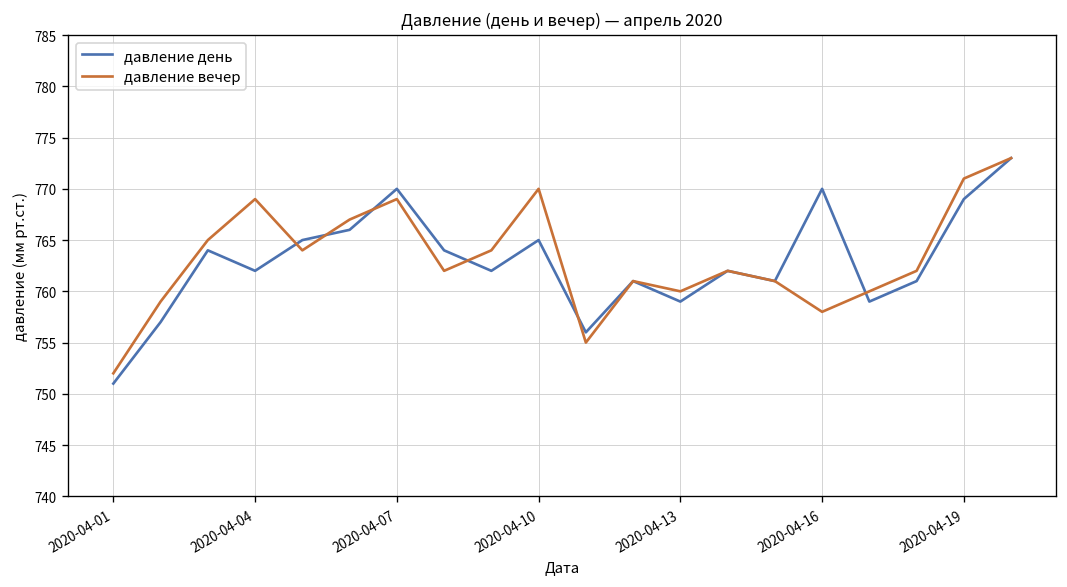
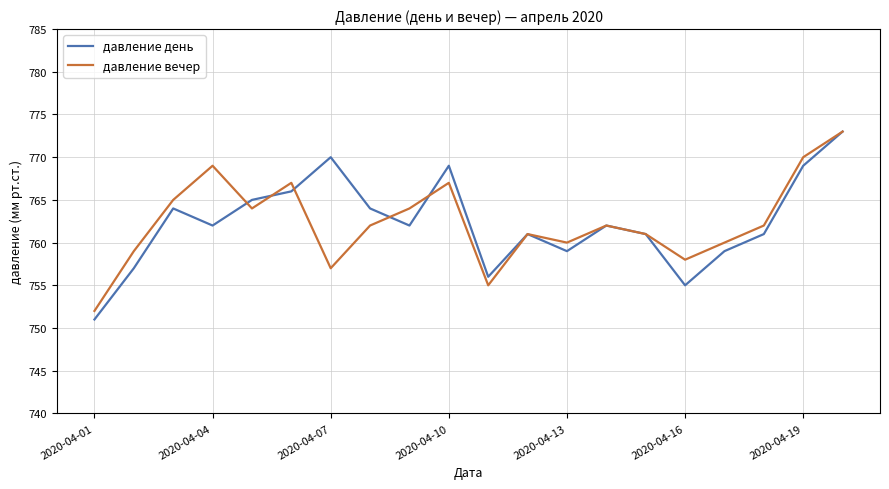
давление вечер, 2020-04-07: 769 -> 757
давление день, 2020-04-10: 765 -> 769
давление вечер, 2020-04-10: 770 -> 767
давление день, 2020-04-16: 770 -> 755
давление вечер, 2020-04-19: 771 -> 770
